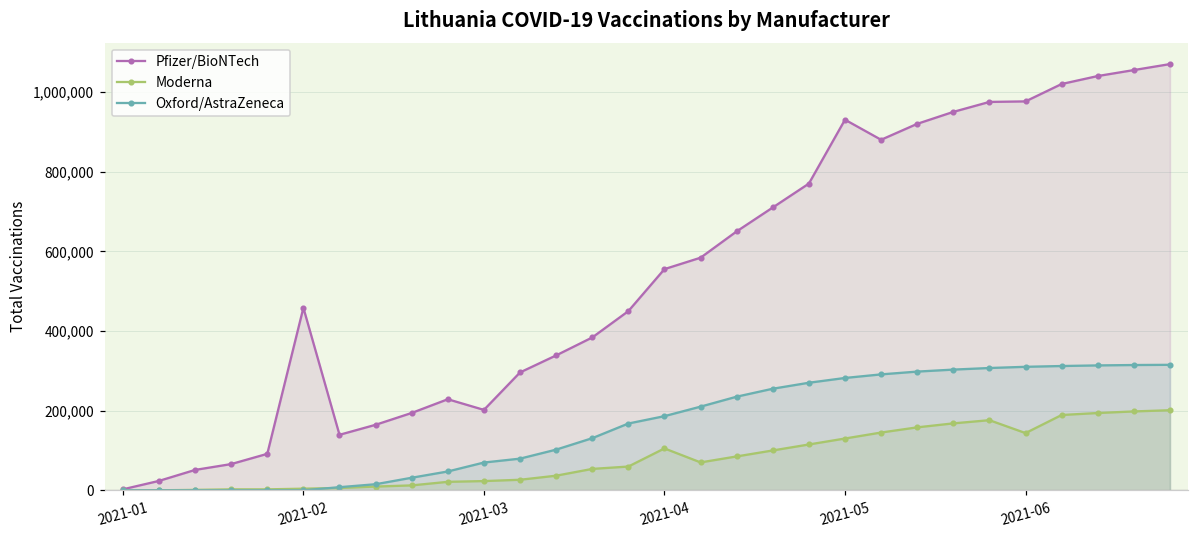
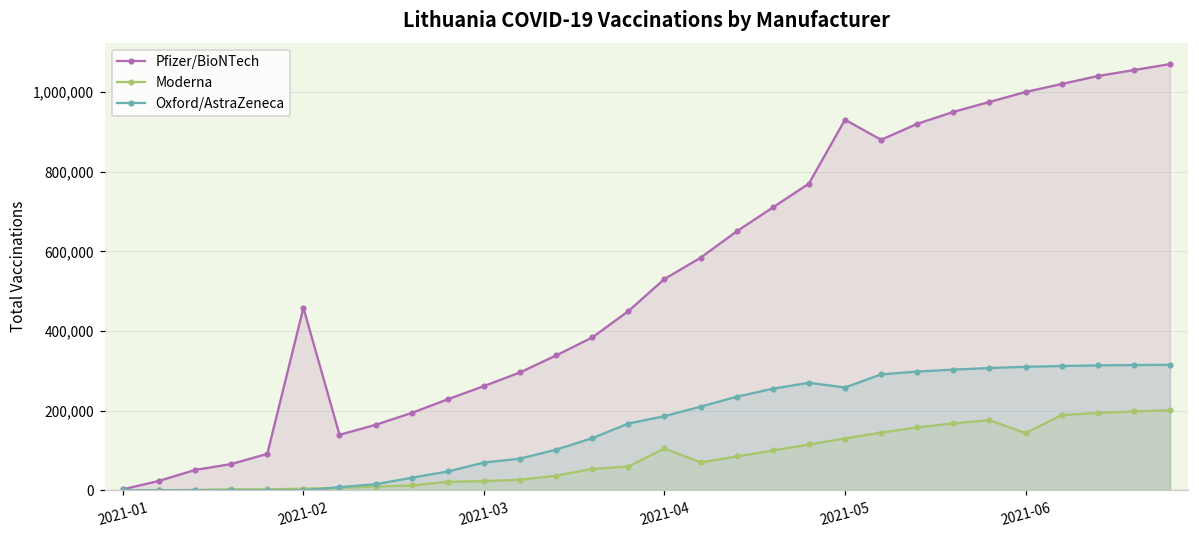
Pfizer/BioNTech, 2021-03: 200,000 -> 260,000
Pfizer/BioNTech, 2021-04: 560,000 -> 530,000
Oxford/AstraZeneca, 2021-05: 280,000 -> 260,000
Pfizer/BioNTech, 2021-06: 980,000 -> 1,000,000
